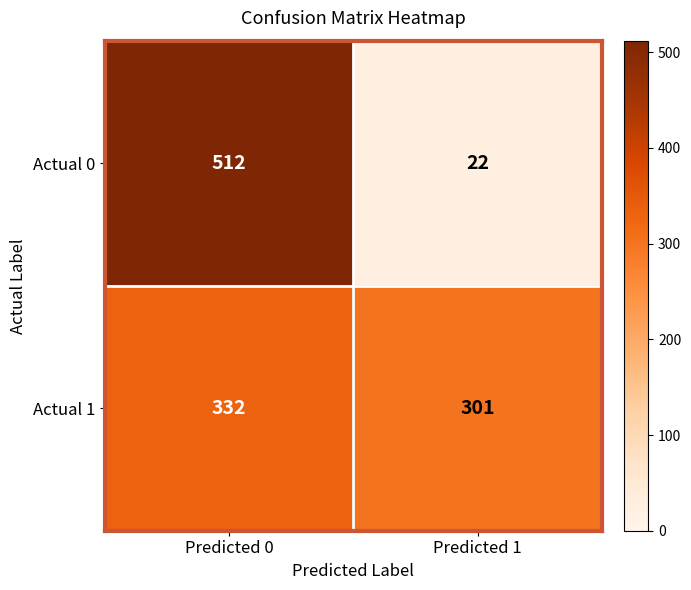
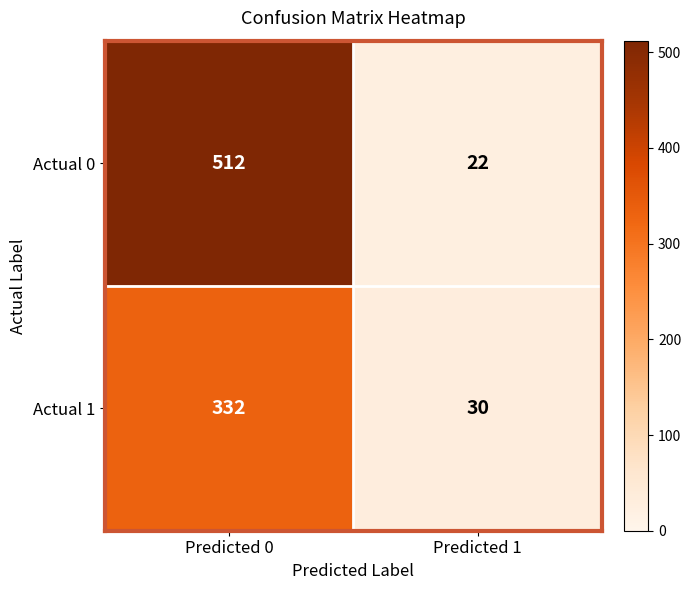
Actual 1, Predicted 1: 301 -> 30
